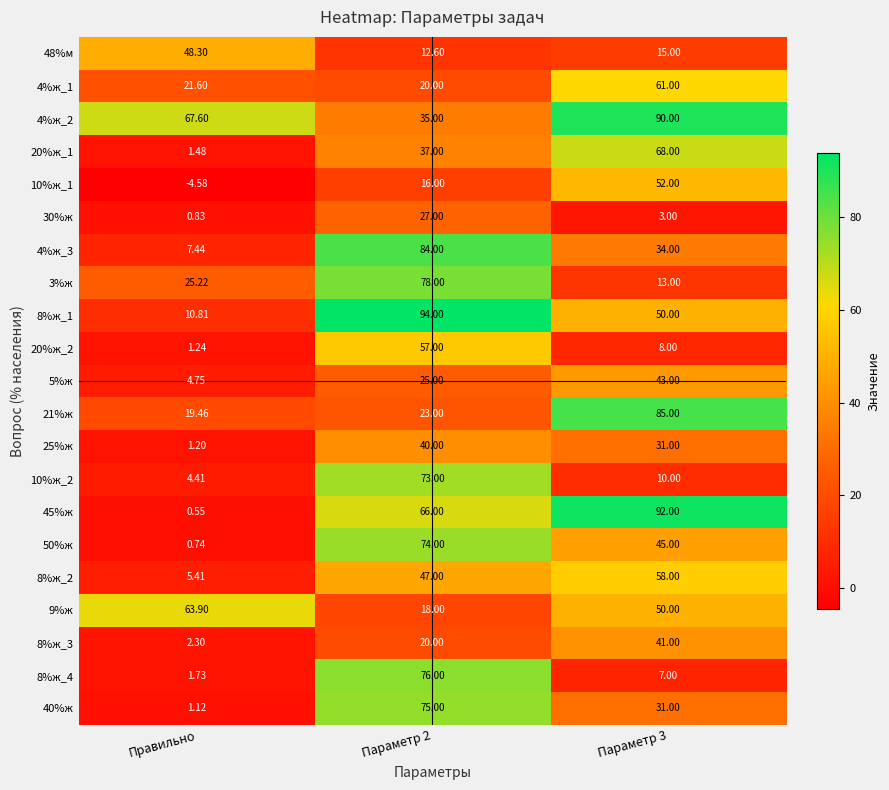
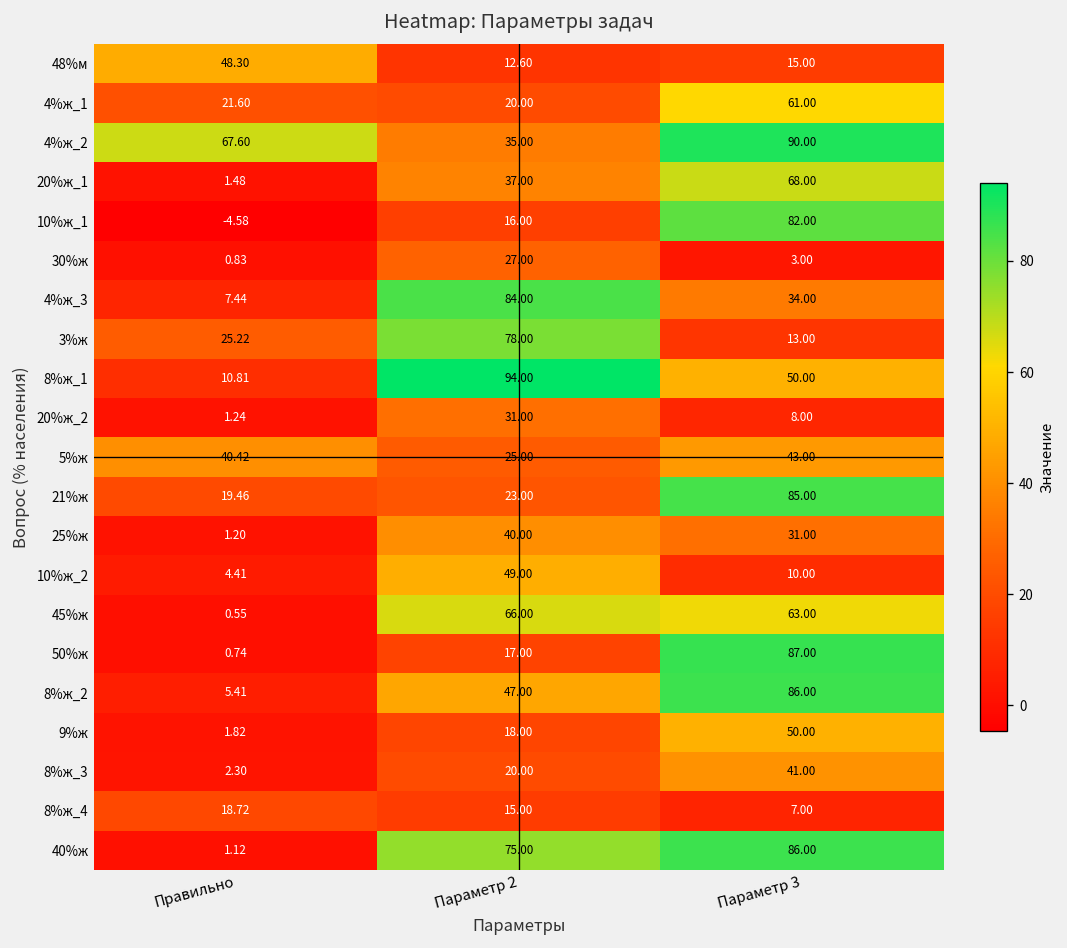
10%ж_1, Параметр 3: 52.00 -> 82.00
20%ж_2, Параметр 2: 57.00 -> 31.00
5%ж, Правильно: 4.75 -> 40.42
10%ж_2, Параметр 2: 73.00 -> 49.00
45%ж, Параметр 3: 92.00 -> 63.00
50%ж, Параметр 2: 74.00 -> 17.00
50%ж, Параметр 3: 45.00 -> 87.00
8%ж_2, Параметр 3: 58.00 -> 86.00
9%ж, Правильно: 63.90 -> 1.82
8%ж_4, Правильно: 1.73 -> 18.72
8%ж_4, Параметр 2: 76.00 -> 15.00
40%ж, Параметр 3: 31.00 -> 86.00
